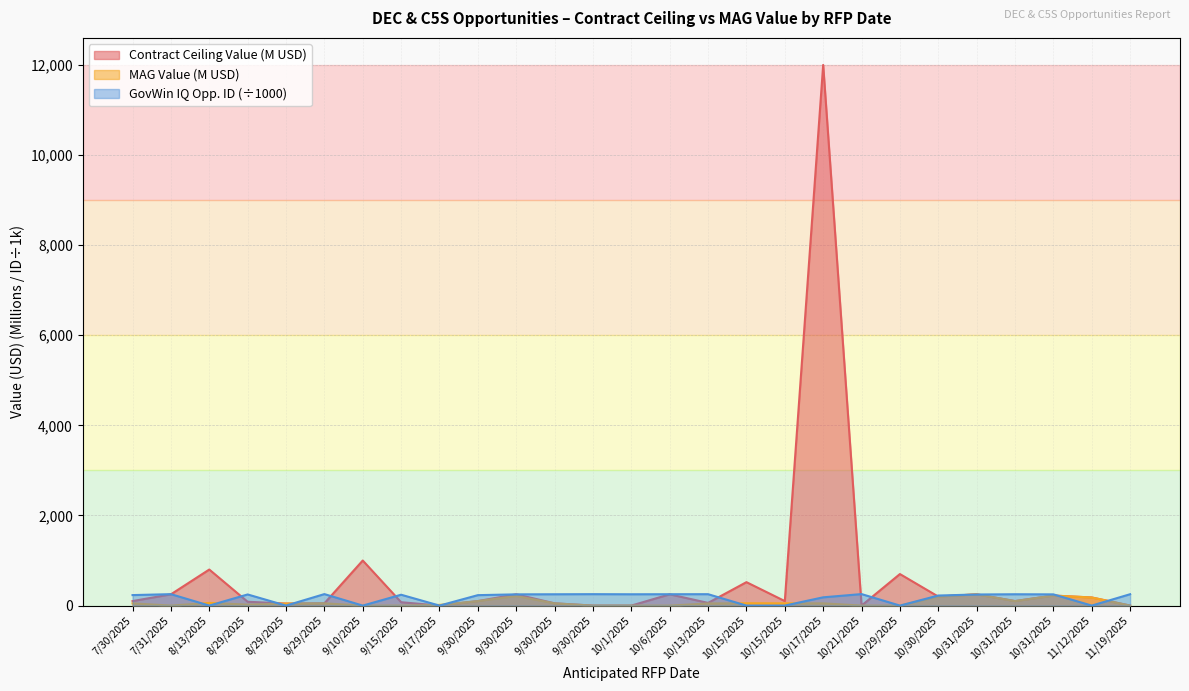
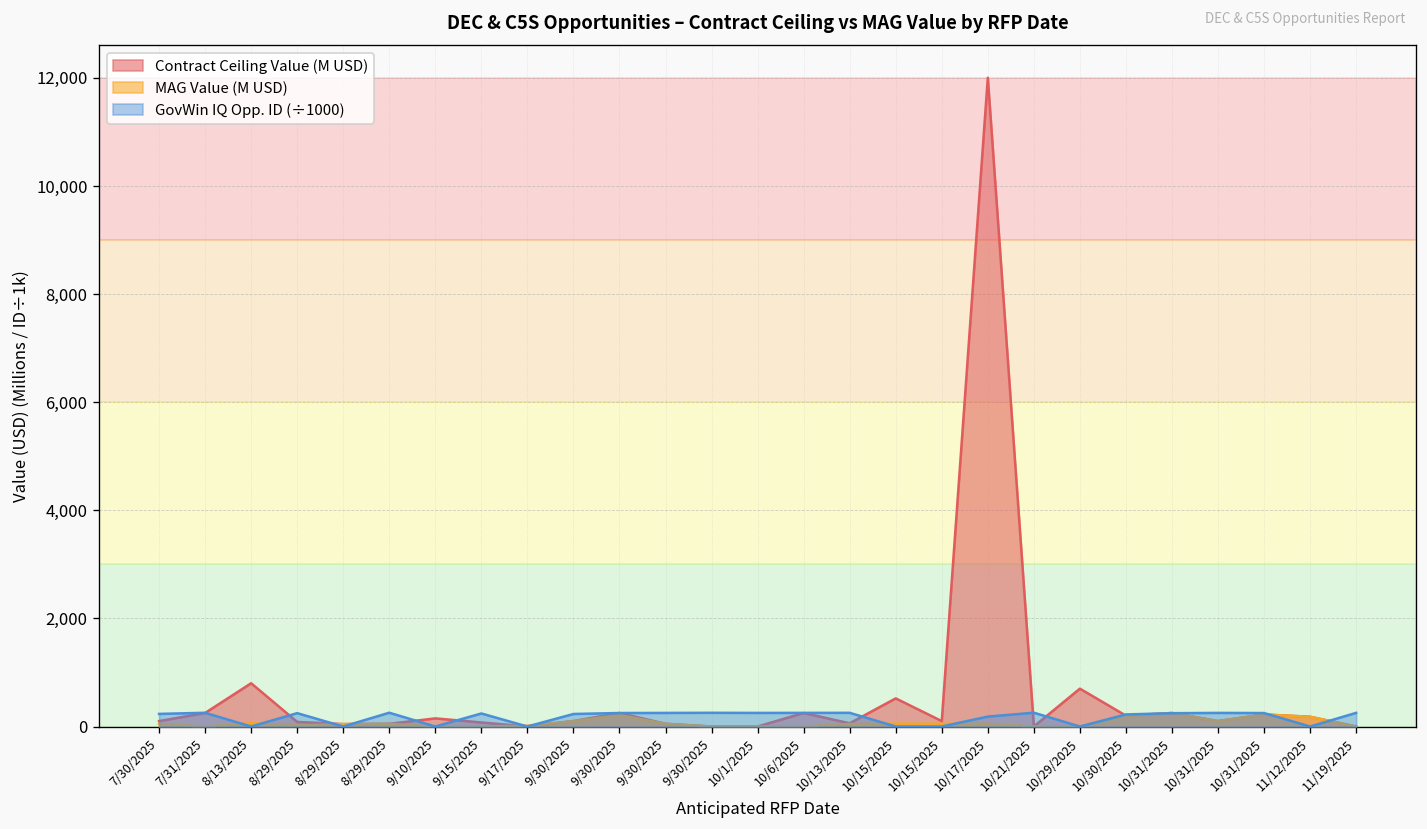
Contract Ceiling Value (M USD), 9/10/2025: 1,000 -> 200
